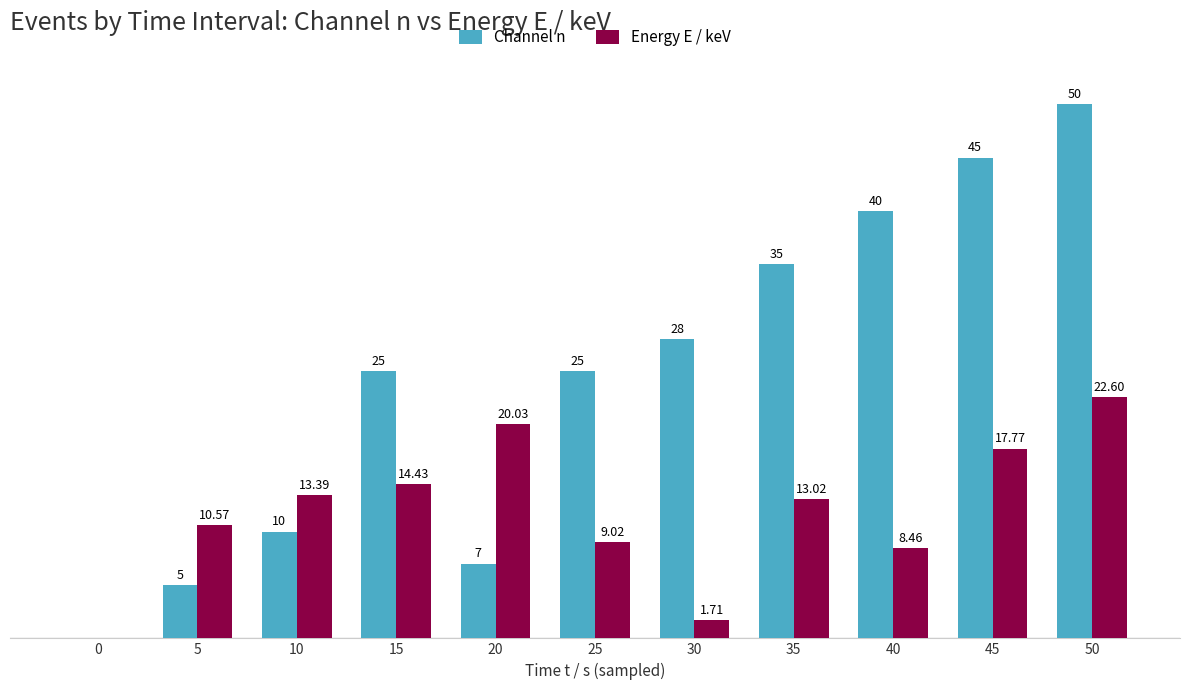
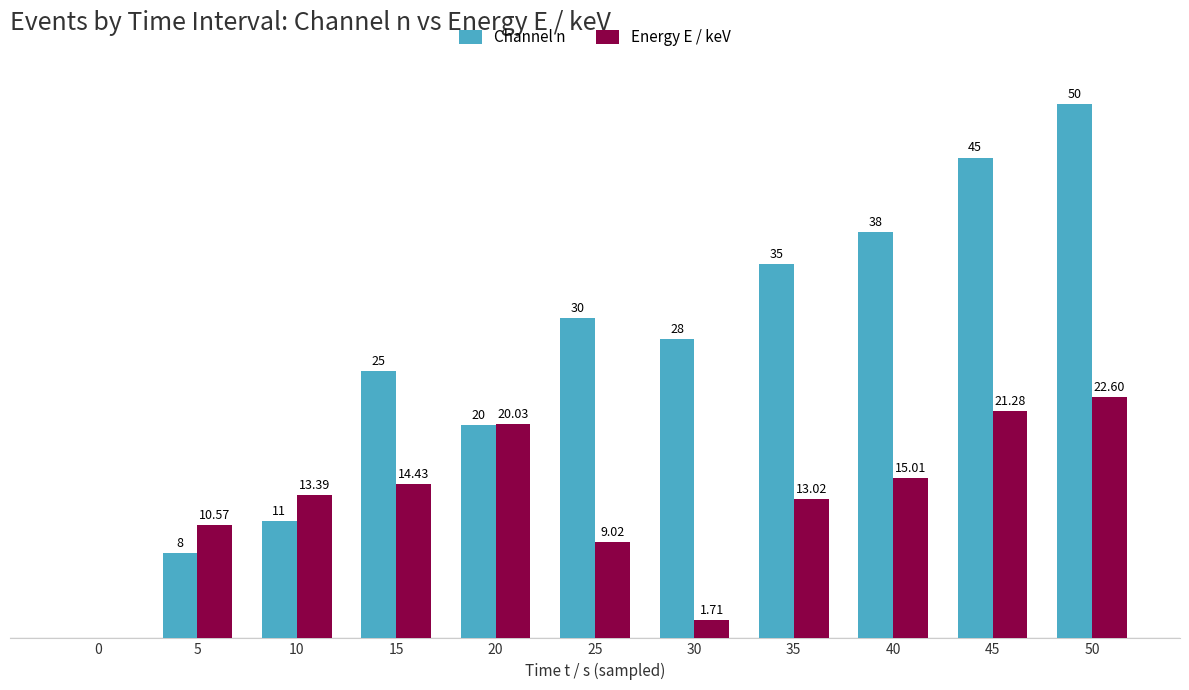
Channel n, 5: 5 -> 8
Channel n, 10: 10 -> 11
Channel n, 20: 7 -> 20
Channel n, 25: 25 -> 30
Channel n, 40: 40 -> 38
Energy E / keV, 40: 8.46 -> 15.01
Energy E / keV, 45: 17.77 -> 21.28
